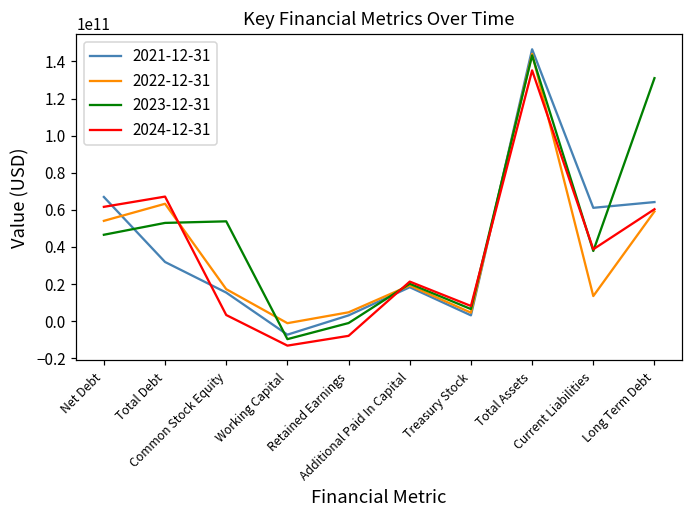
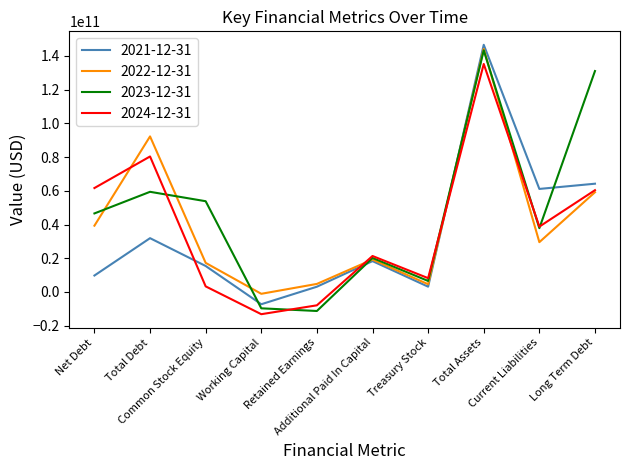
2021-12-31, Net Debt: 67000000000 -> 10000000000
2022-12-31, Net Debt: 54000000000 -> 39000000000
2022-12-31, Total Debt: 63000000000 -> 92000000000
2023-12-31, Total Debt: 53000000000 -> 59000000000
2024-12-31, Total Debt: 67000000000 -> 80000000000
2023-12-31, Retained Earnings: -1000000000 -> -11000000000
2022-12-31, Current Liabilities: 14000000000 -> 30000000000
